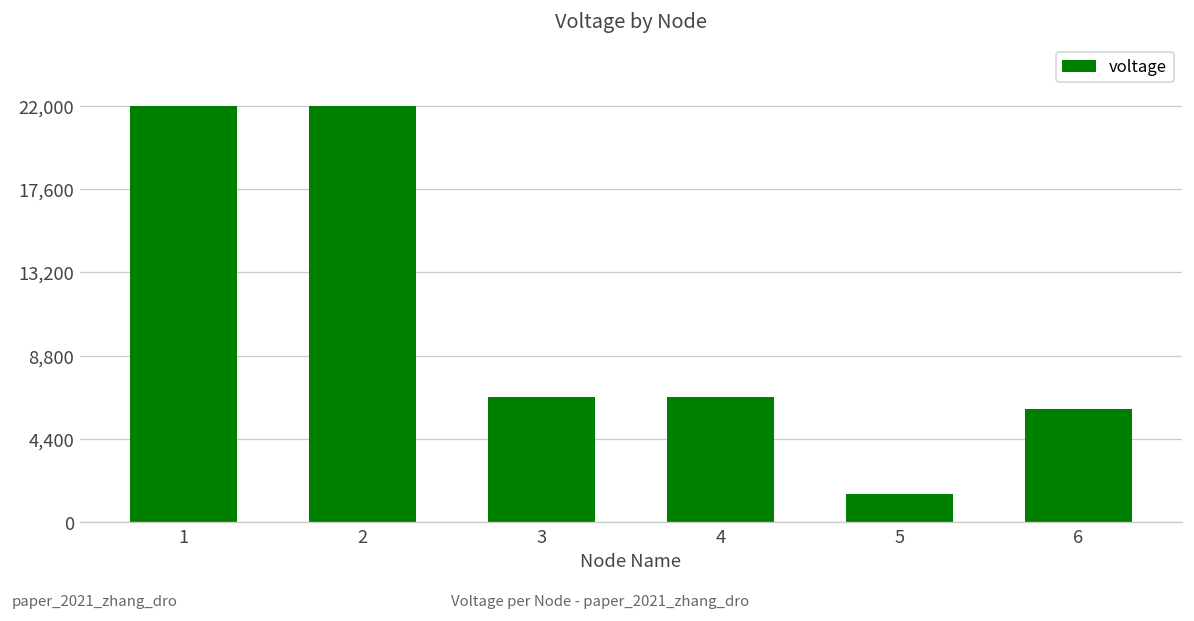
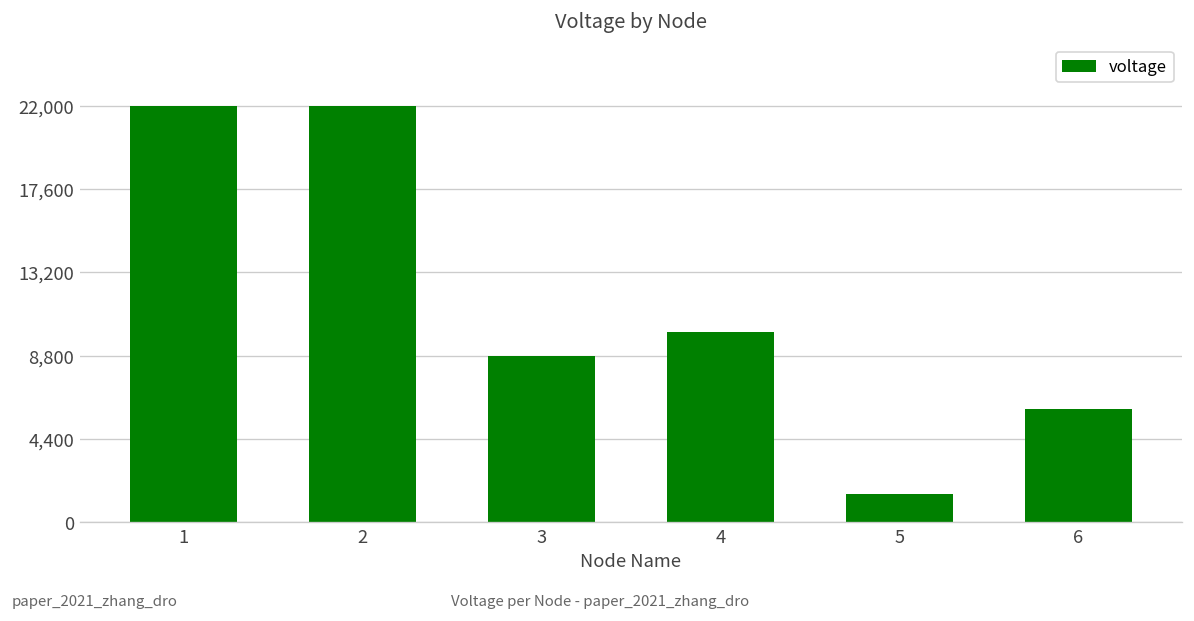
3: 6,600 -> 8,800
4: 6,600 -> 10,100
